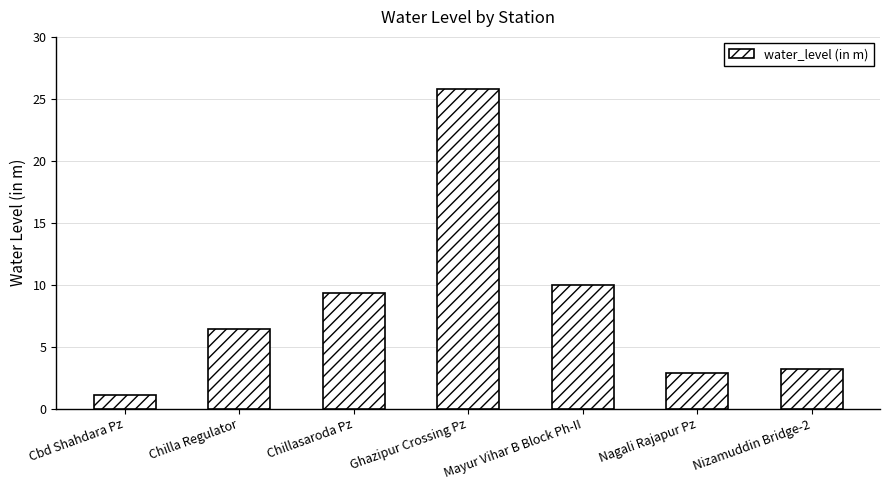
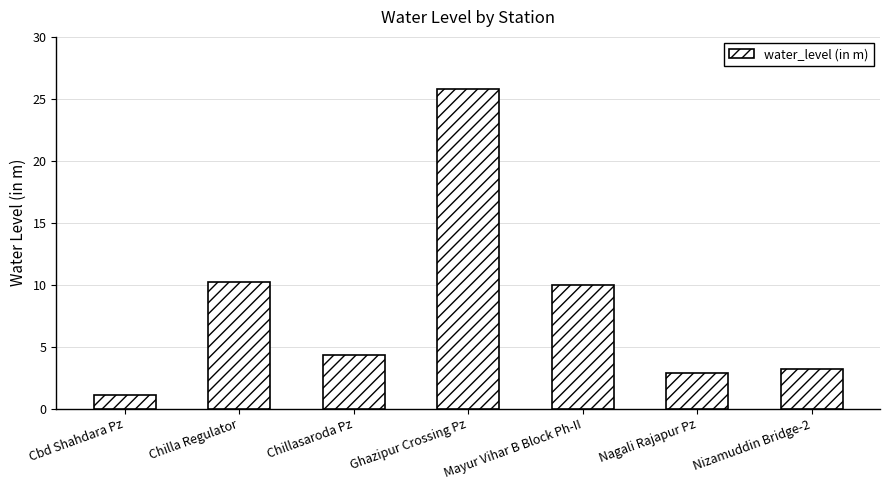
Chilla Regulator: 6.5 -> 10.3
Chillasaroda Pz: 9.3 -> 4.4
